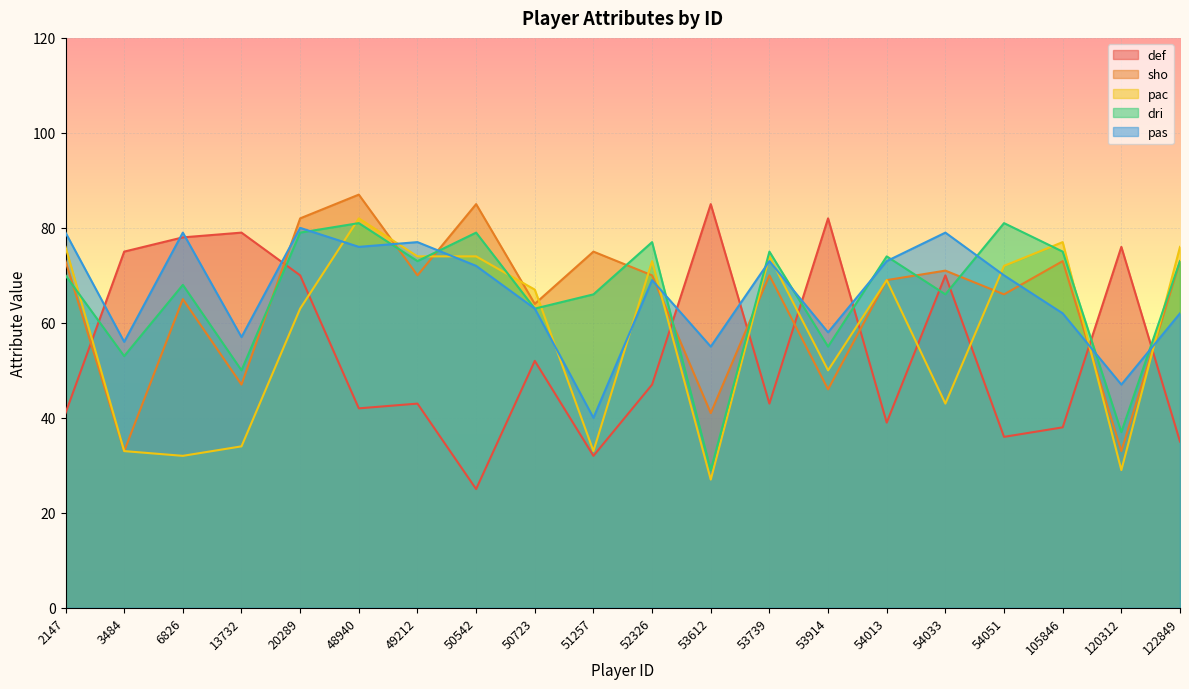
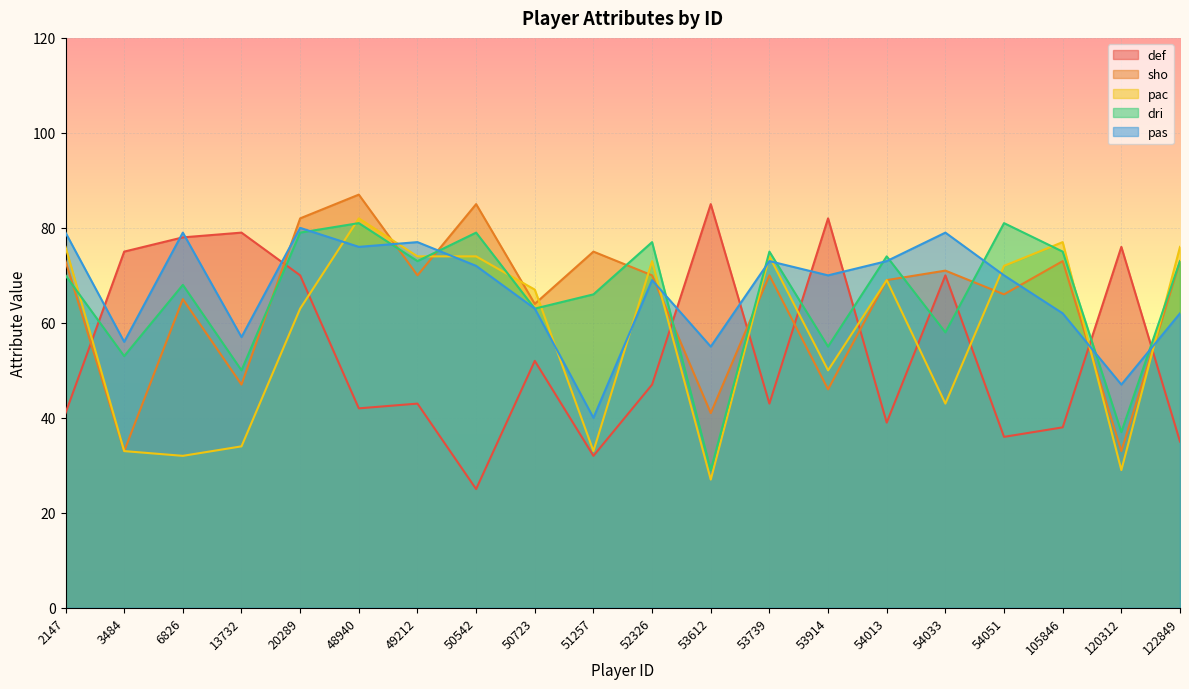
pas, 53914: 58 -> 70
dri, 54033: 66 -> 58
